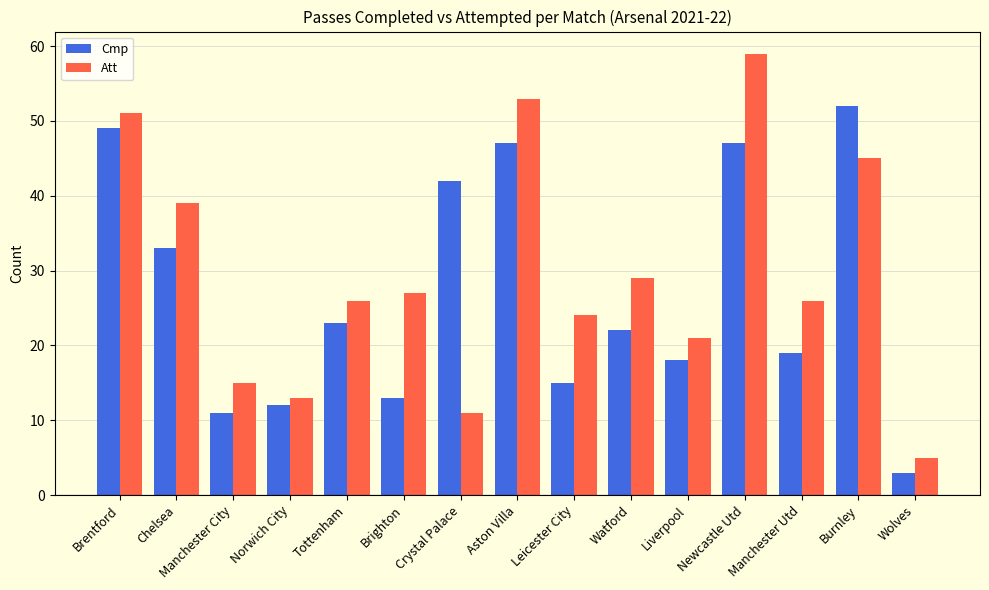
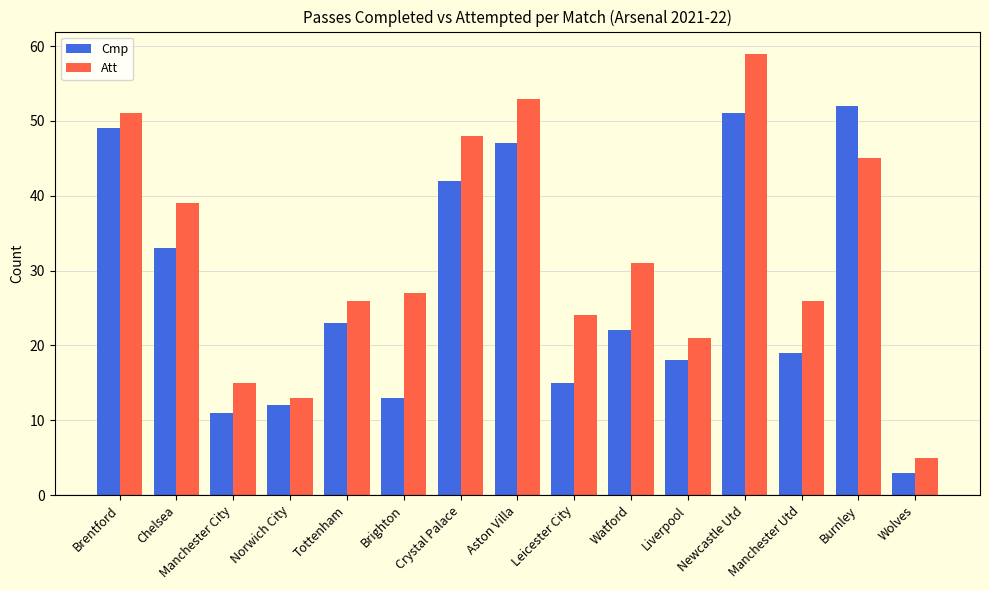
Att, Crystal Palace: 11 -> 48
Att, Watford: 29 -> 31
Cmp, Newcastle Utd: 47 -> 51
